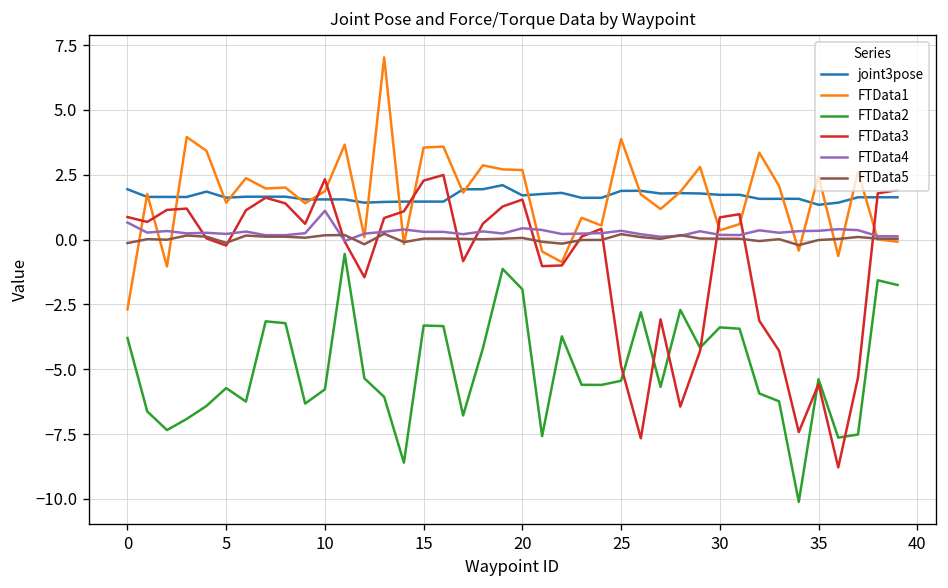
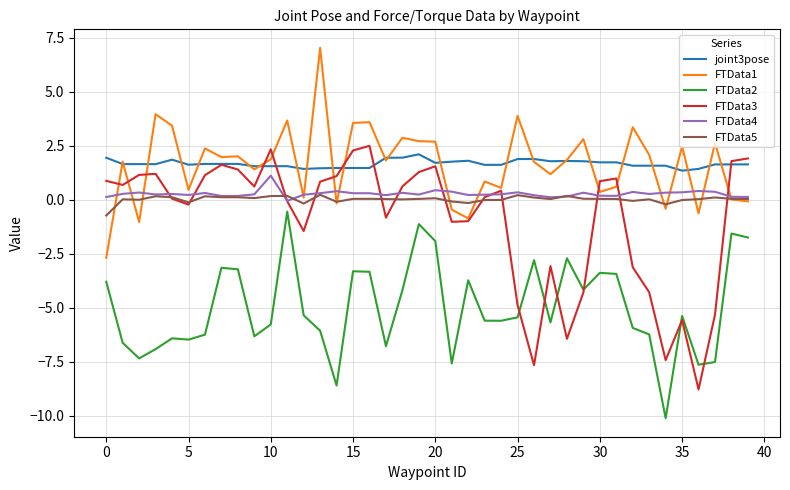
FTData4, 0: 0.7 -> 0.1
FTData5, 0: -0.1 -> -0.7
FTData1, 5: 1.4 -> 0.5
FTData2, 5: -5.7 -> -6.5
